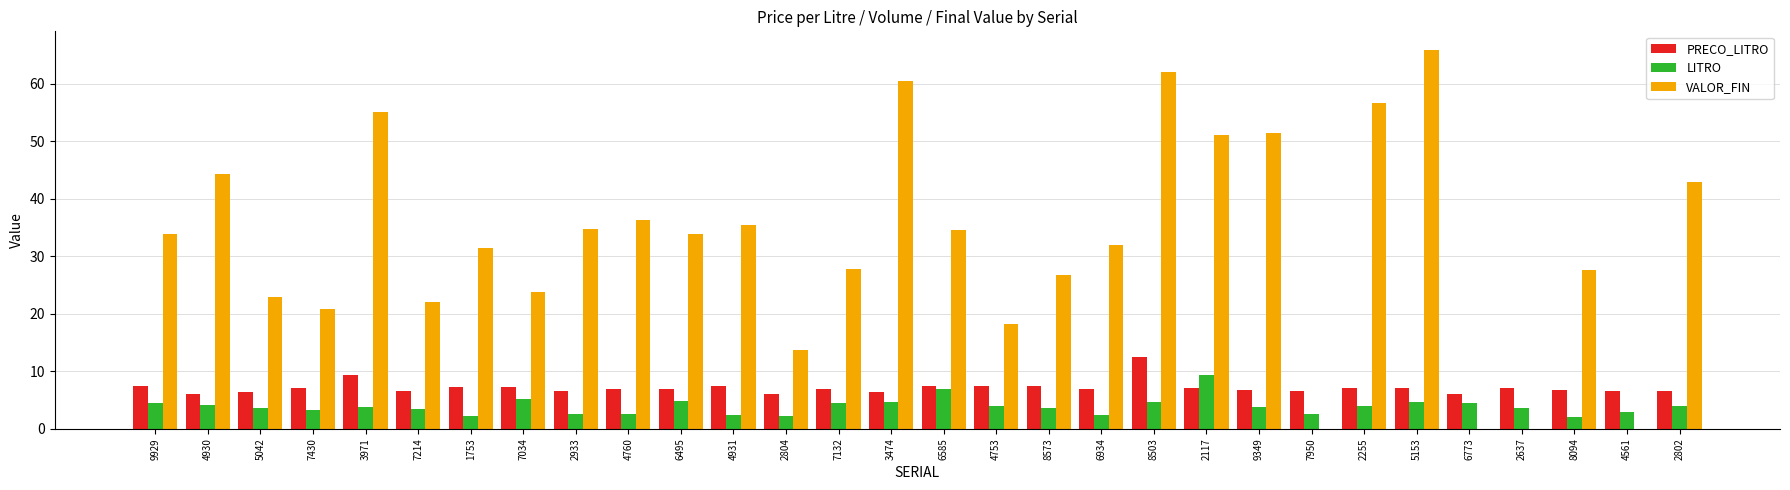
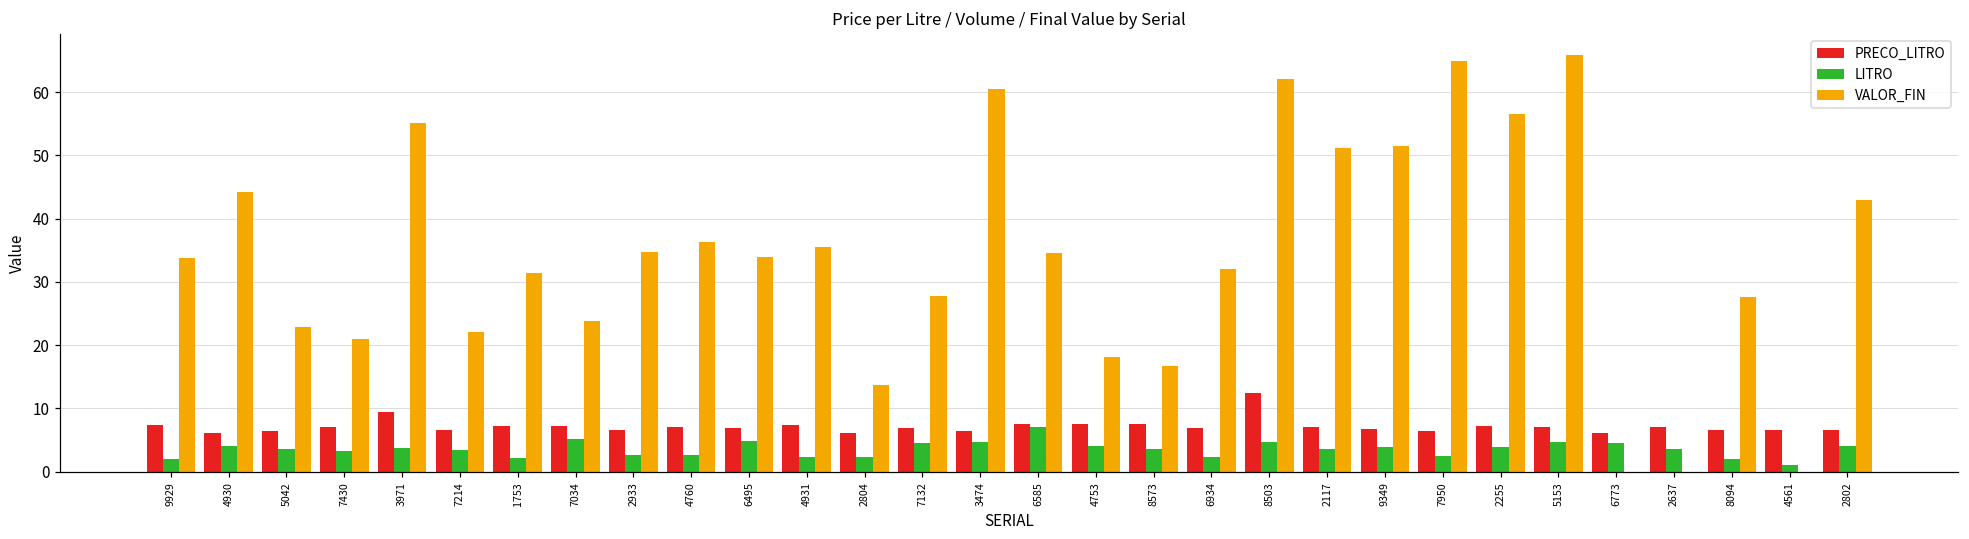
LITRO, 9929: 5 -> 2
VALOR_FIN, 8573: 27 -> 17
LITRO, 2117: 9 -> 4
VALOR_FIN, 7950: 0 -> 65
LITRO, 4561: 3 -> 1
